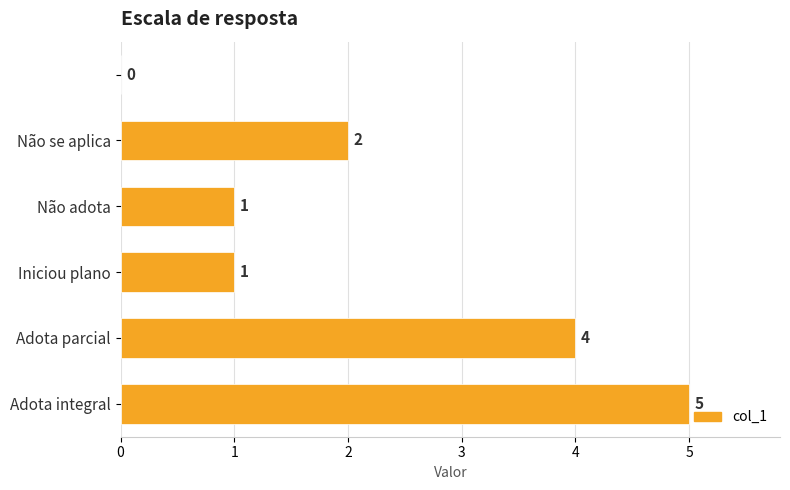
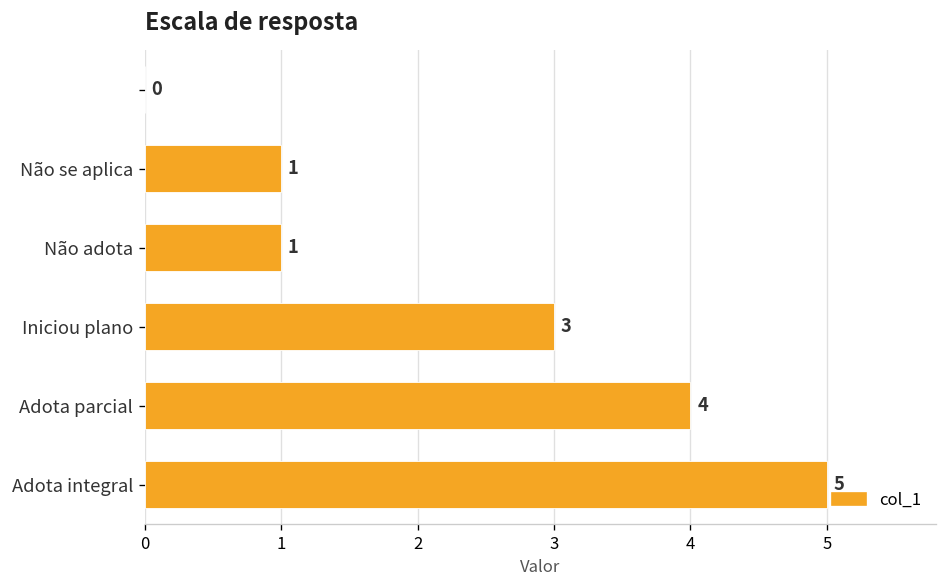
Não se aplica: 2 -> 1
Iniciou plano: 1 -> 3
